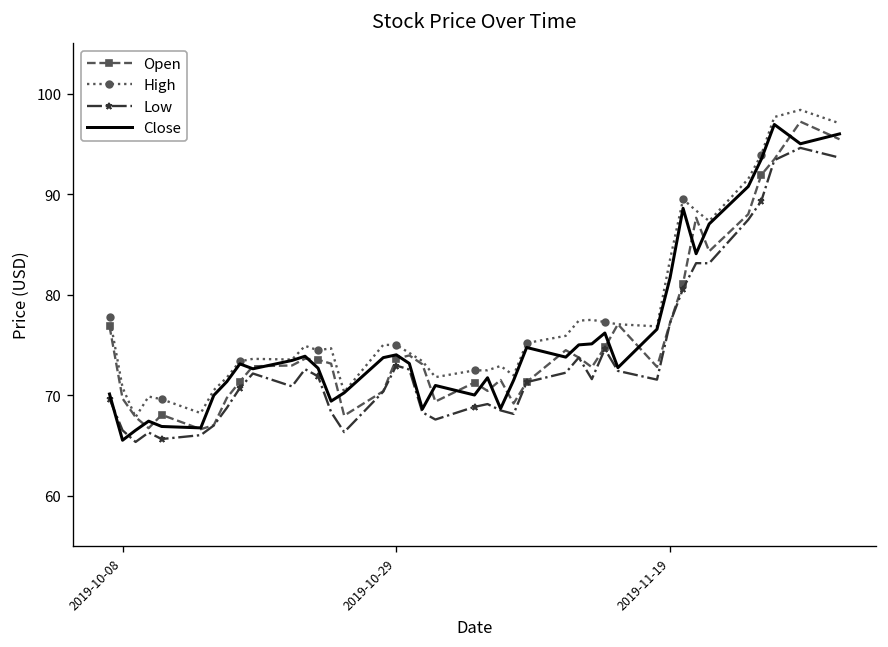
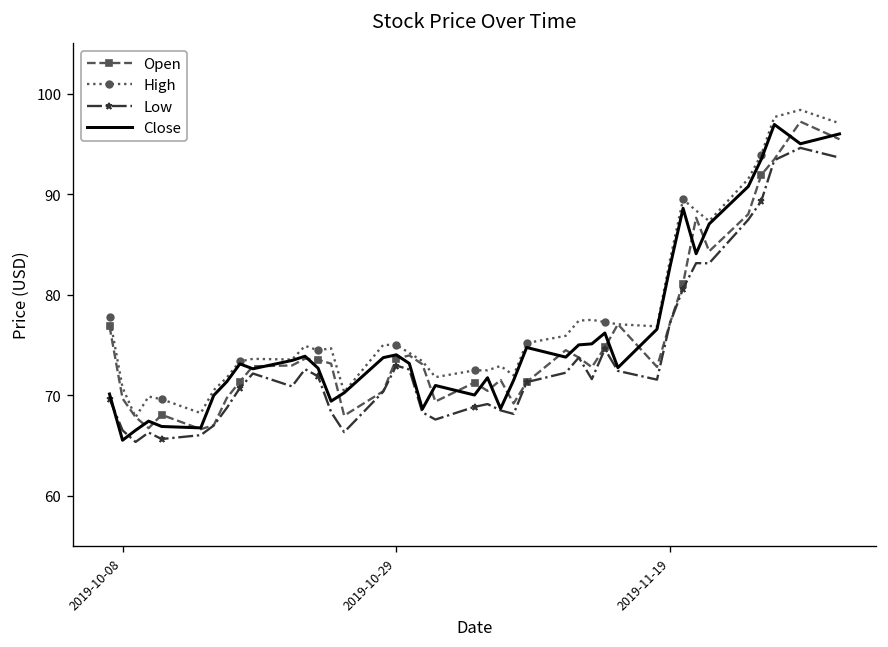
Close, 2019-11-19: 82 -> 83
